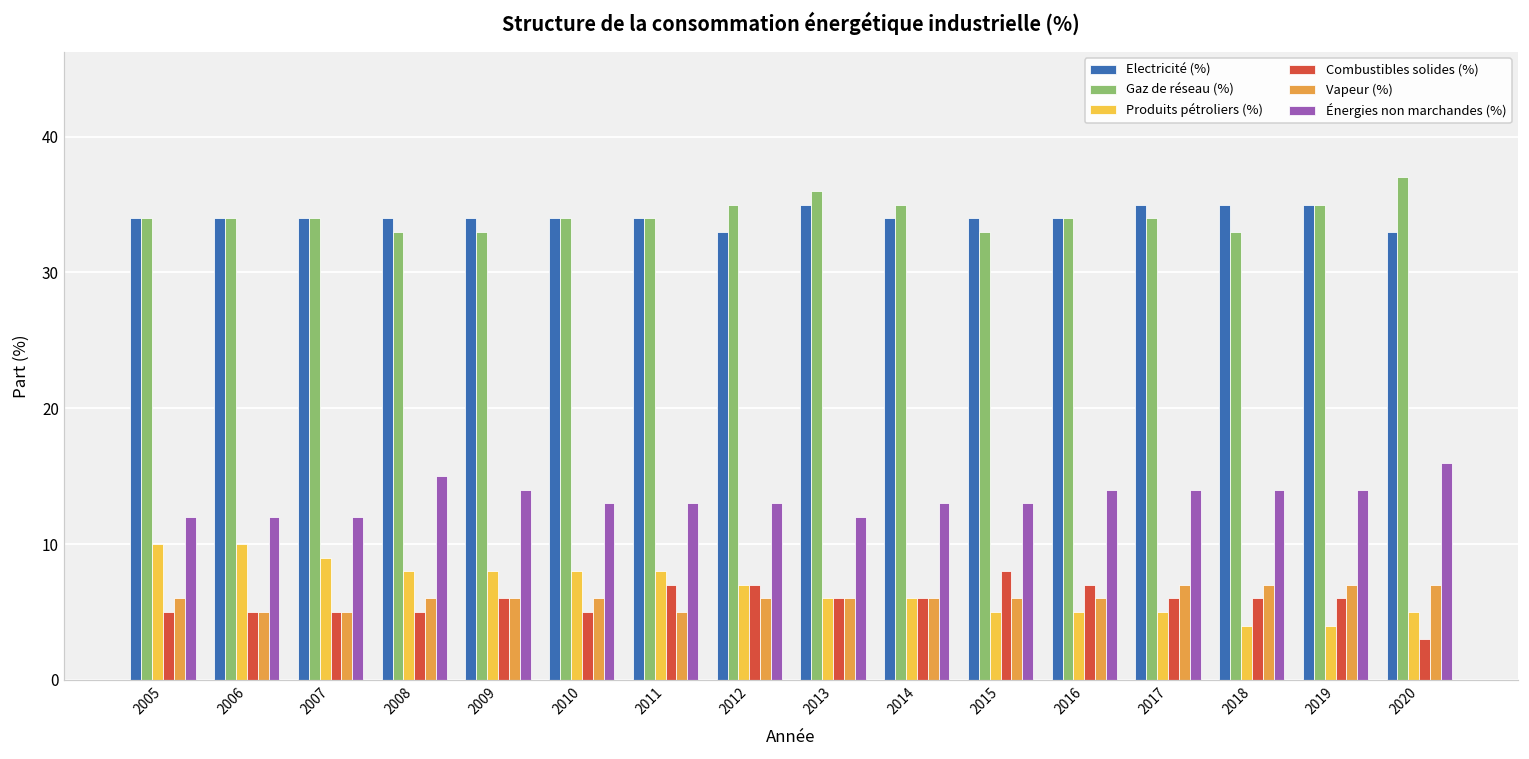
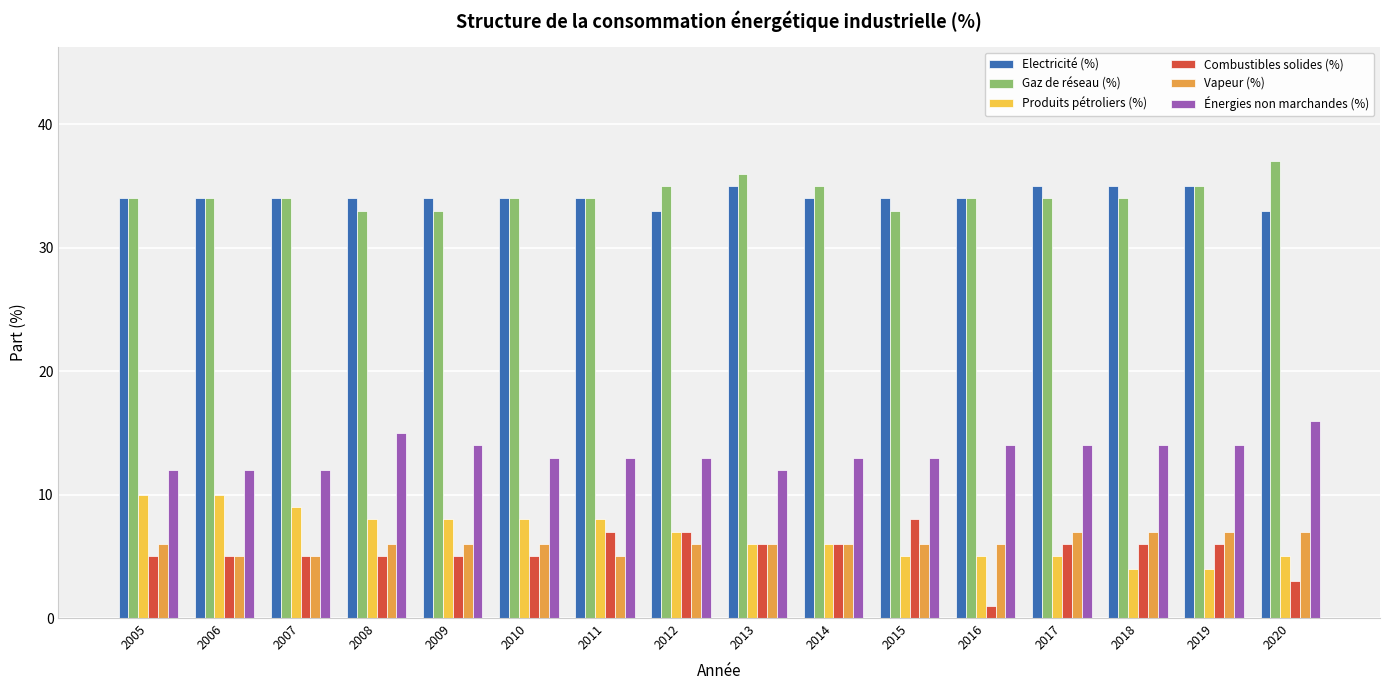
Combustibles solides (%), 2009: 6 -> 5
Combustibles solides (%), 2016: 7 -> 1
Gaz de réseau (%), 2018: 33 -> 34
